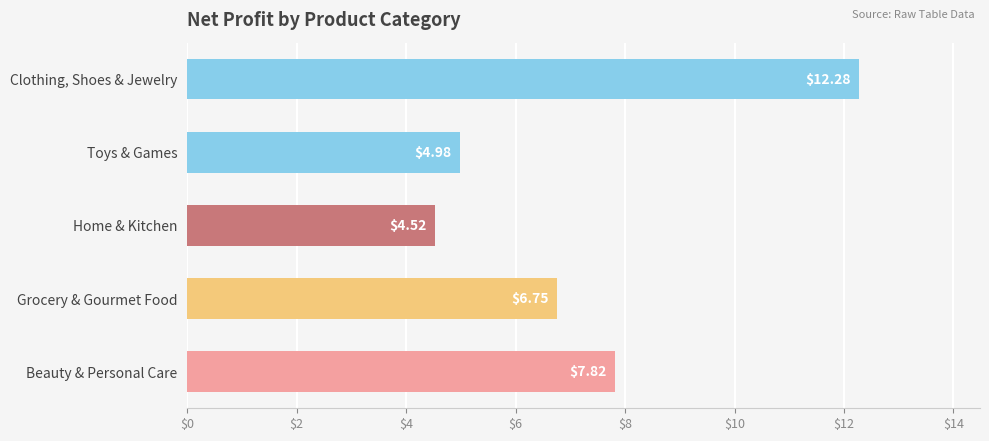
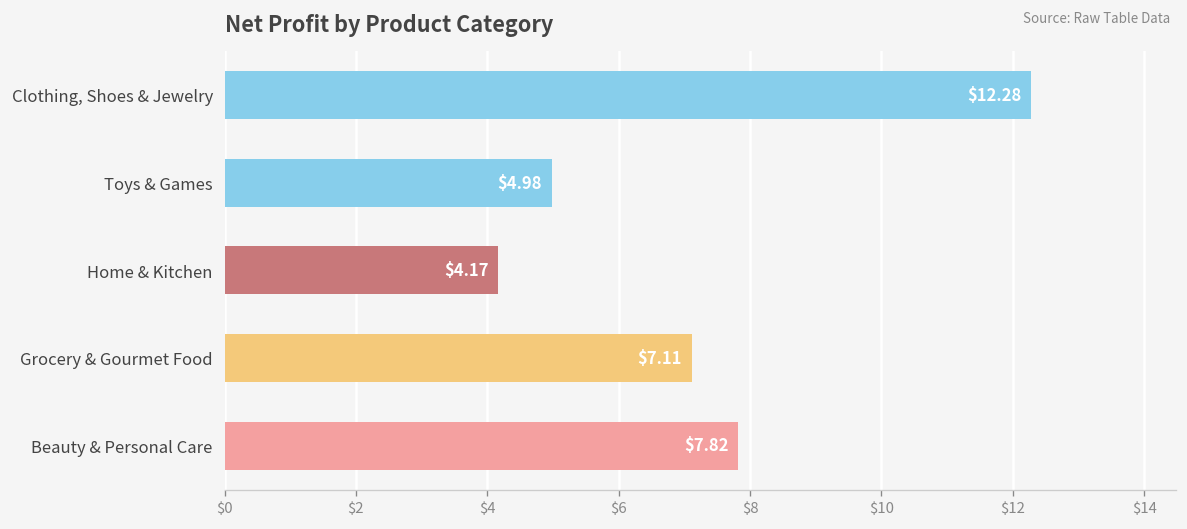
Home & Kitchen: $4.52 -> $4.17
Grocery & Gourmet Food: $6.75 -> $7.11
